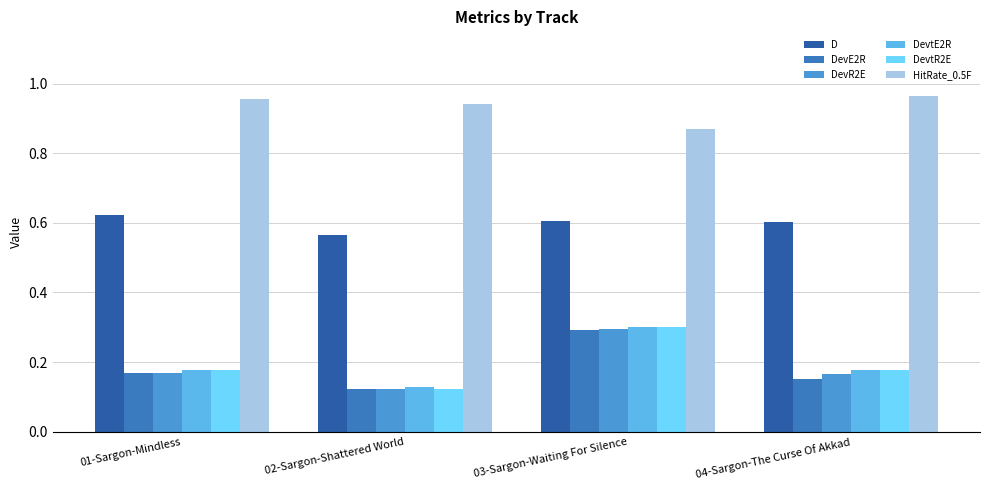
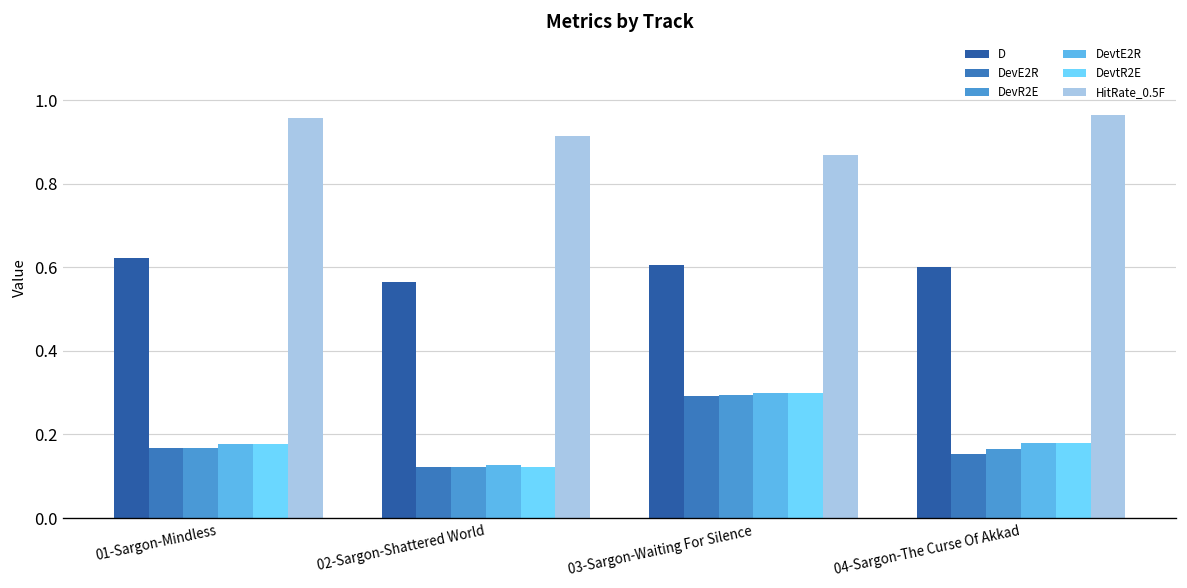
HitRate_0.5F, 02-Sargon-Shattered World: 0.94 -> 0.91
